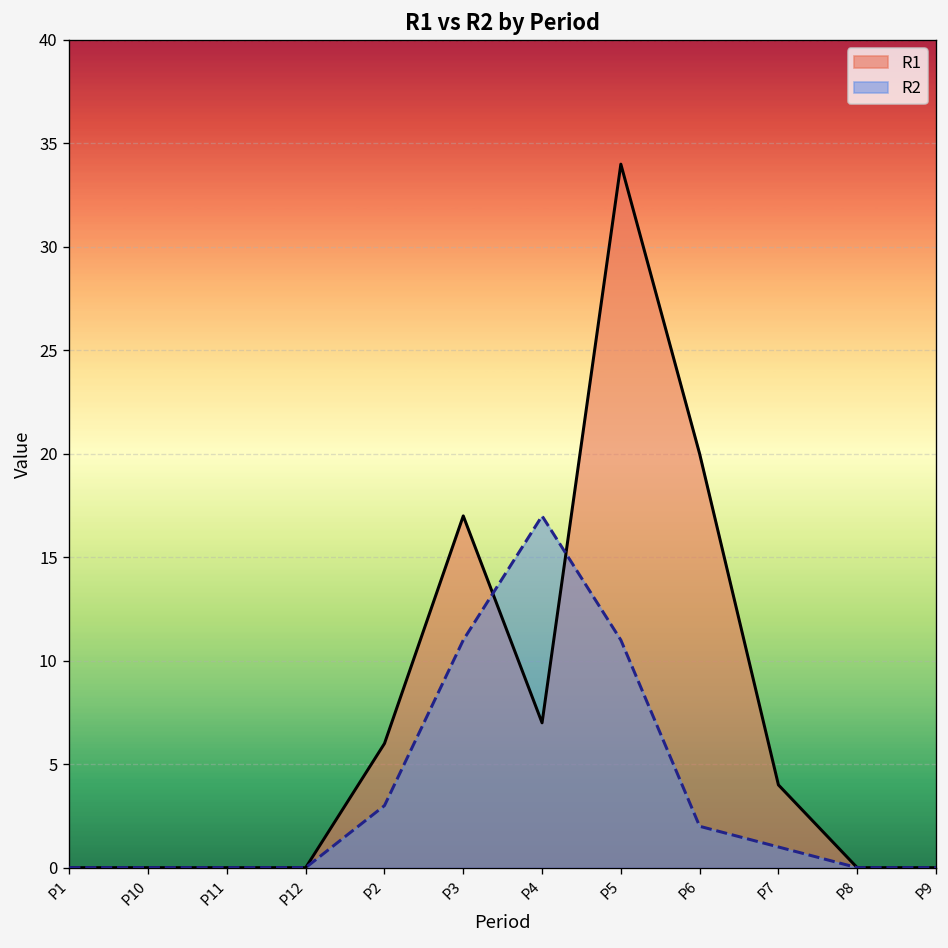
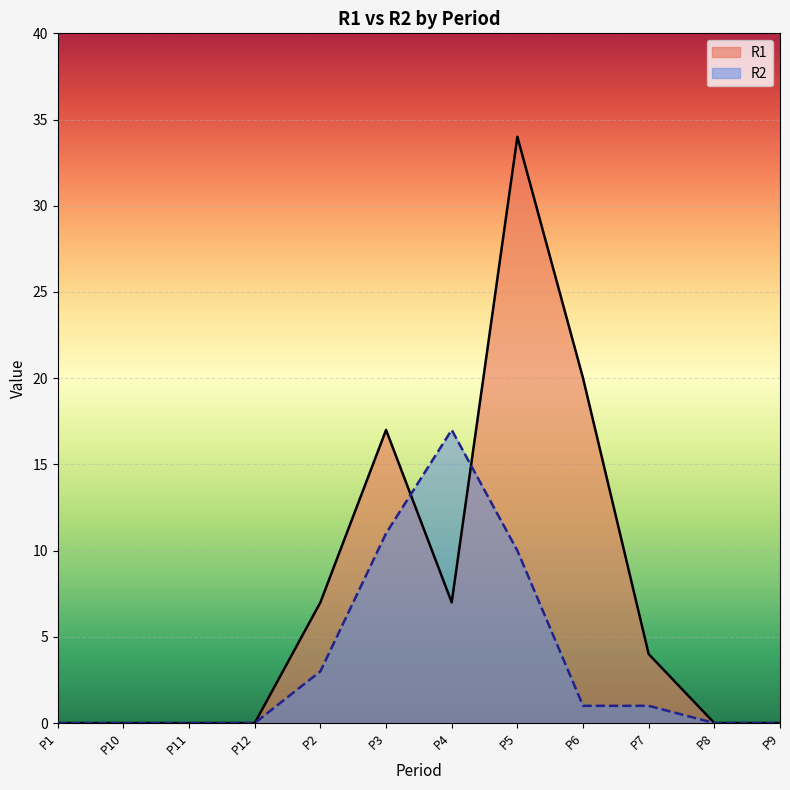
R1, P2: 6 -> 7
R2, P5: 11 -> 10
R2, P6: 2 -> 1
